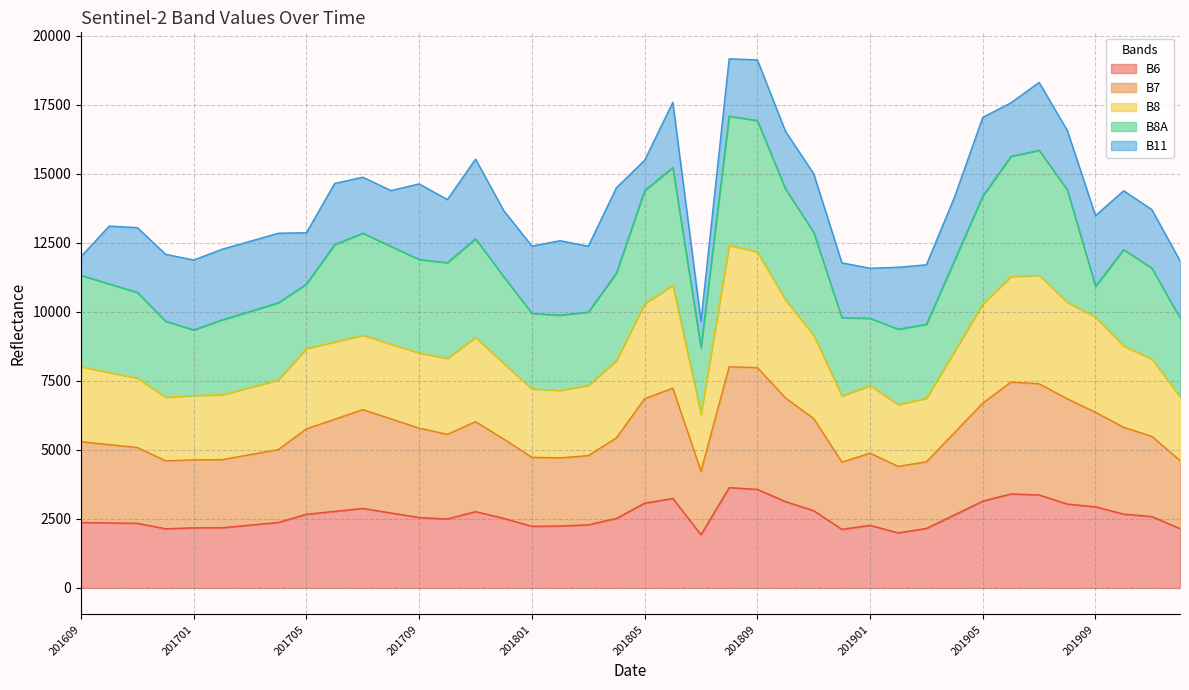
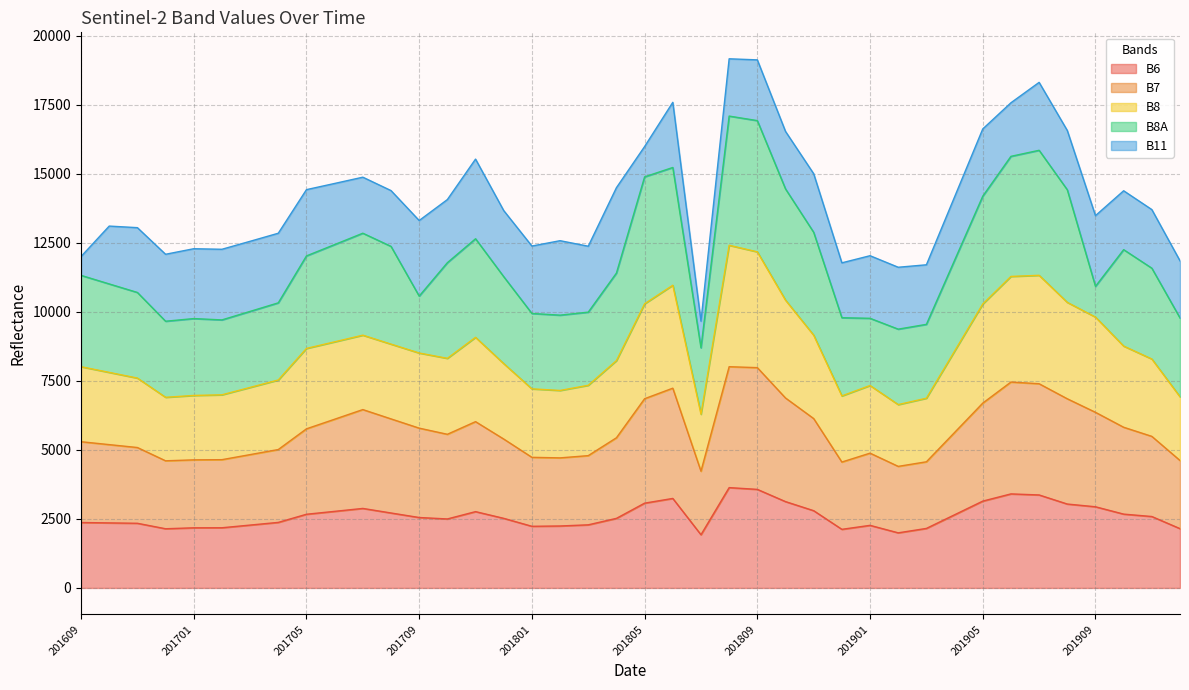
B8A, 201701: 2400 -> 2800
B8A, 201705: 2300 -> 3400
B11, 201705: 1900 -> 2400
B8A, 201709: 3400 -> 2100
B8A, 201805: 4100 -> 4600
B11, 201901: 1800 -> 2300
B11, 201905: 2900 -> 2400
